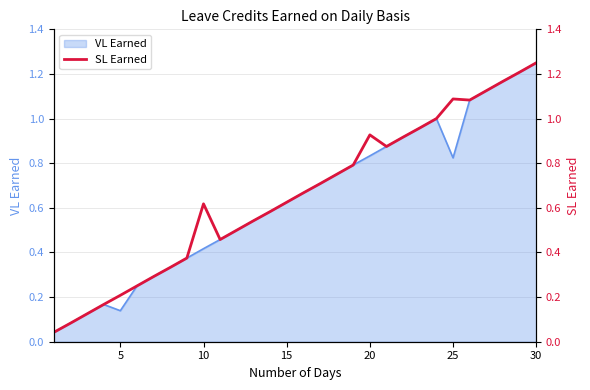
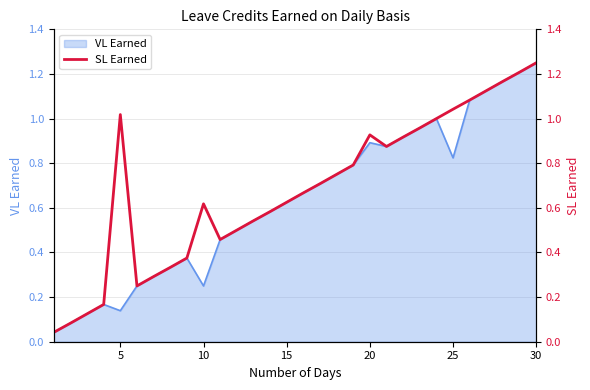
VL Earned, 10: 0.42 -> 0.25
VL Earned, 20: 0.83 -> 0.89
SL Earned, 5: 0.21 -> 1.02
SL Earned, 25: 1.09 -> 1.04
